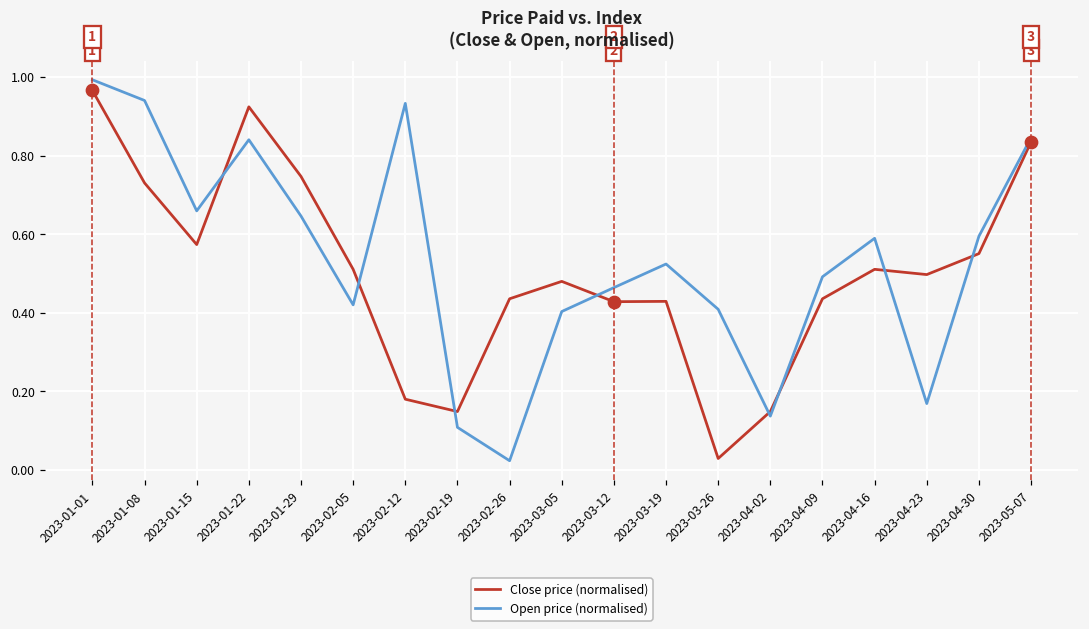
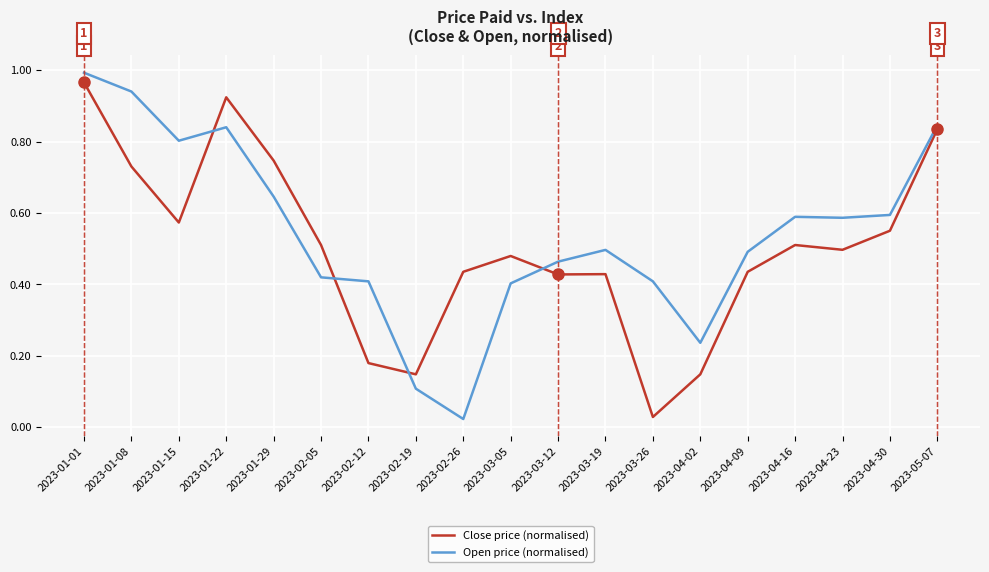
Open price (normalised), 2023-01-15: 0.66 -> 0.80
Open price (normalised), 2023-02-12: 0.93 -> 0.41
Open price (normalised), 2023-03-19: 0.52 -> 0.50
Open price (normalised), 2023-04-02: 0.14 -> 0.24
Open price (normalised), 2023-04-23: 0.17 -> 0.59
